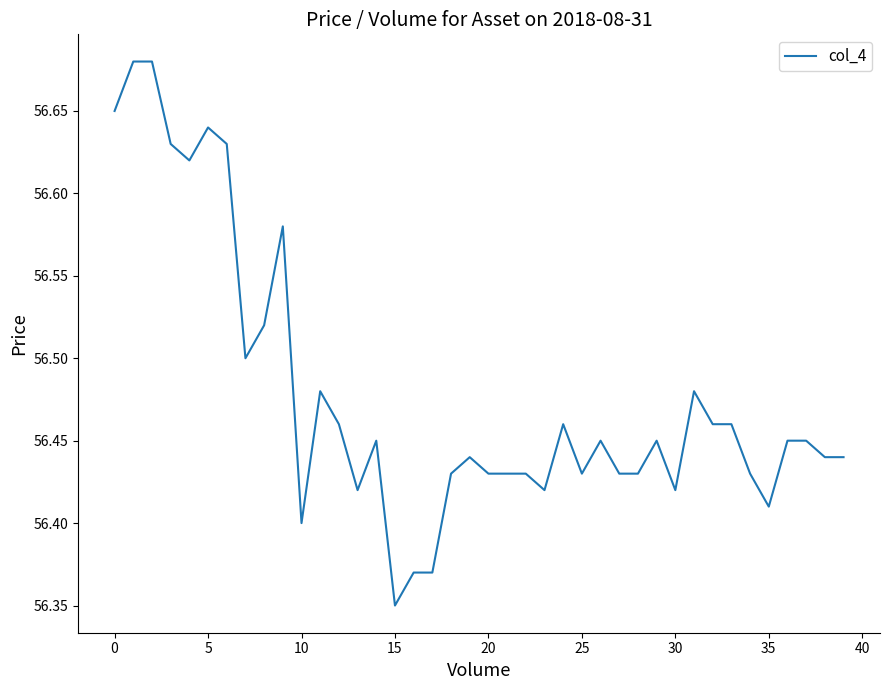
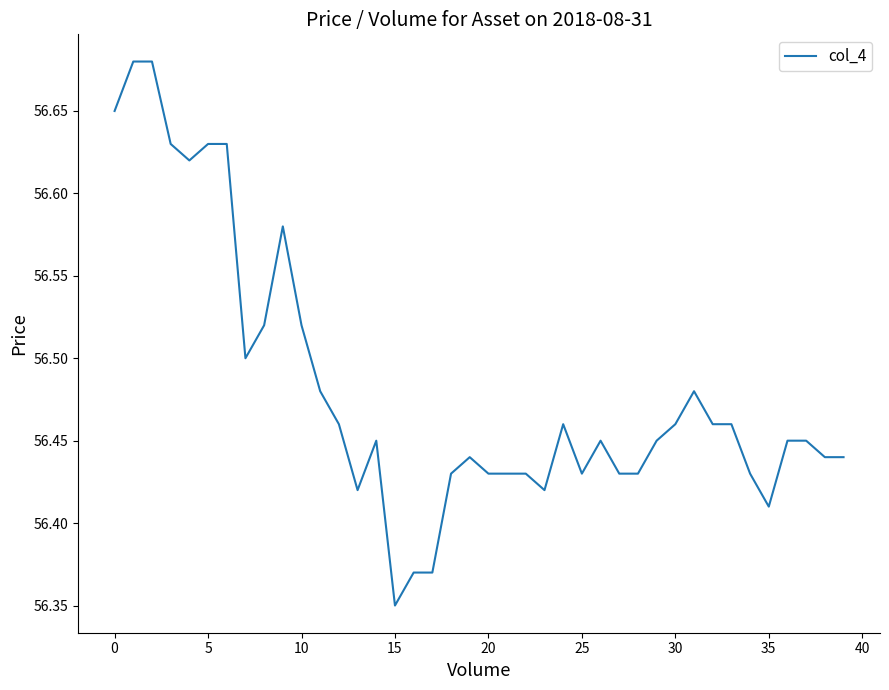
5: 56.64 -> 56.63
10: 56.40 -> 56.52
30: 56.42 -> 56.46
